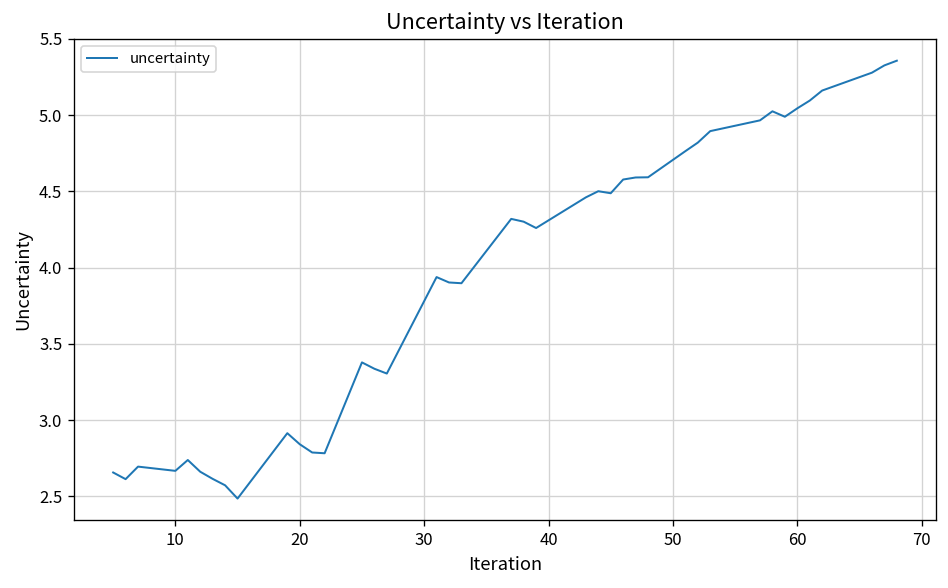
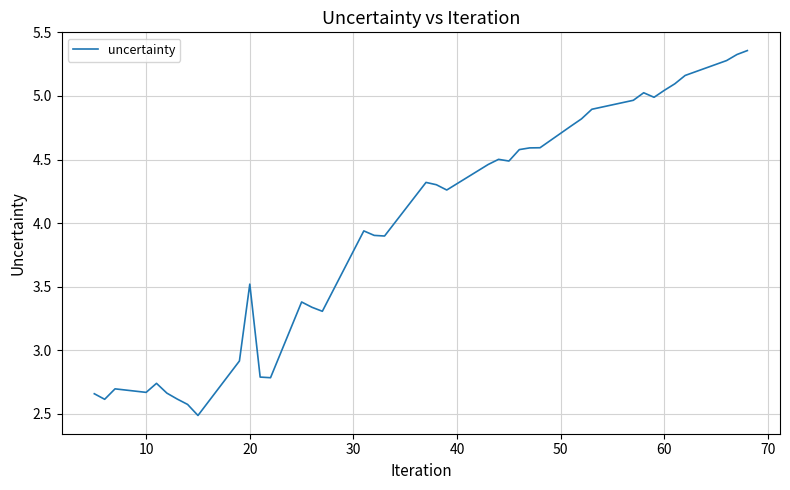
20: 2.84 -> 3.52
